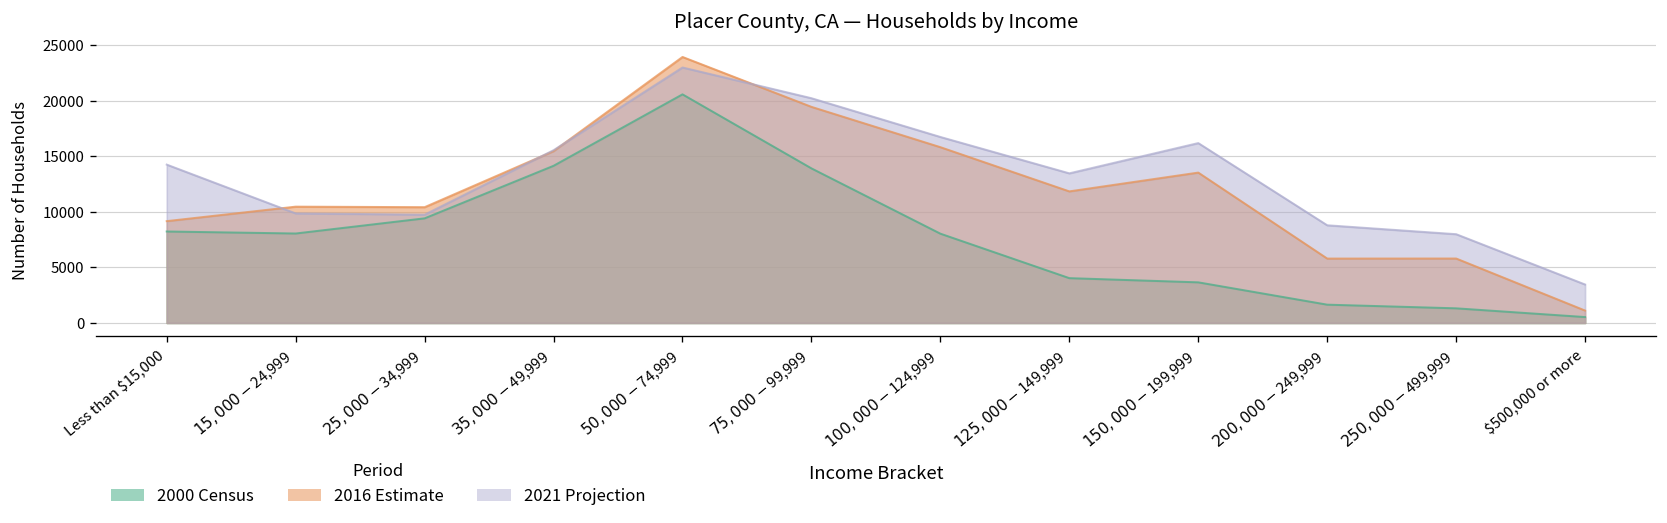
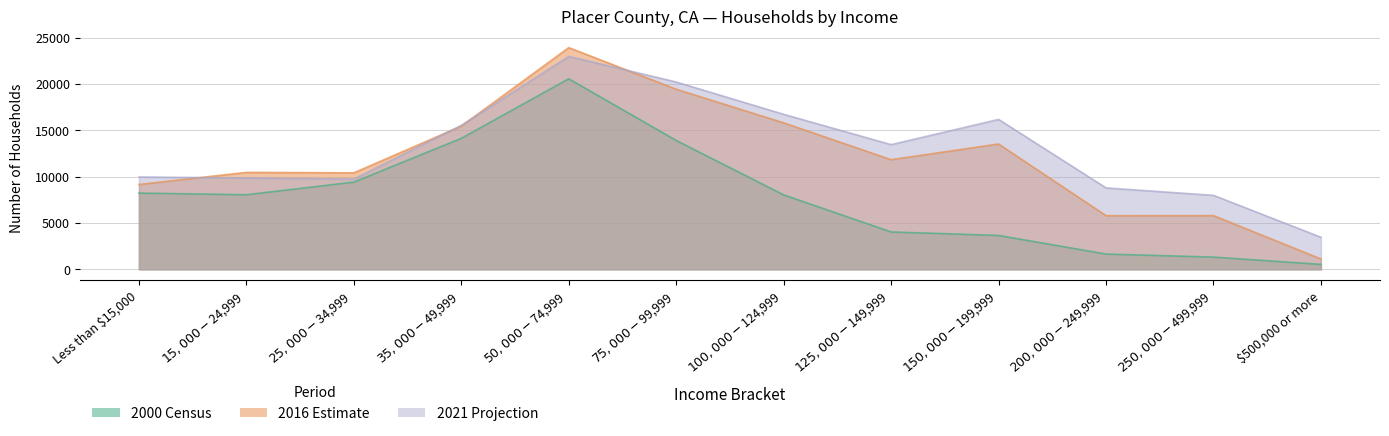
2021 Projection, Less than $15,000: 14000 -> 10000
